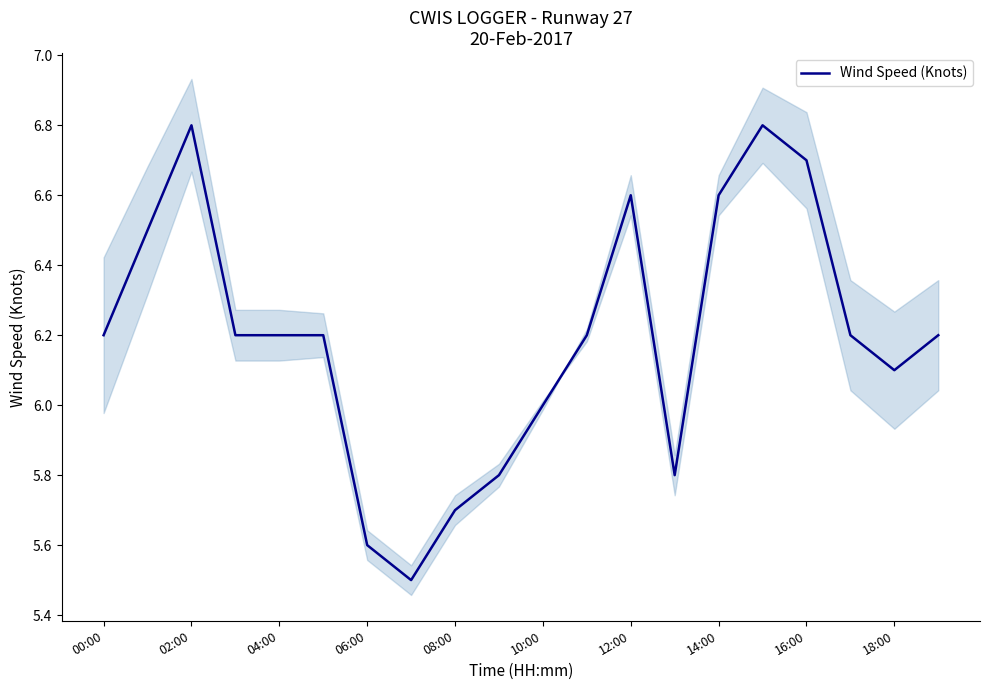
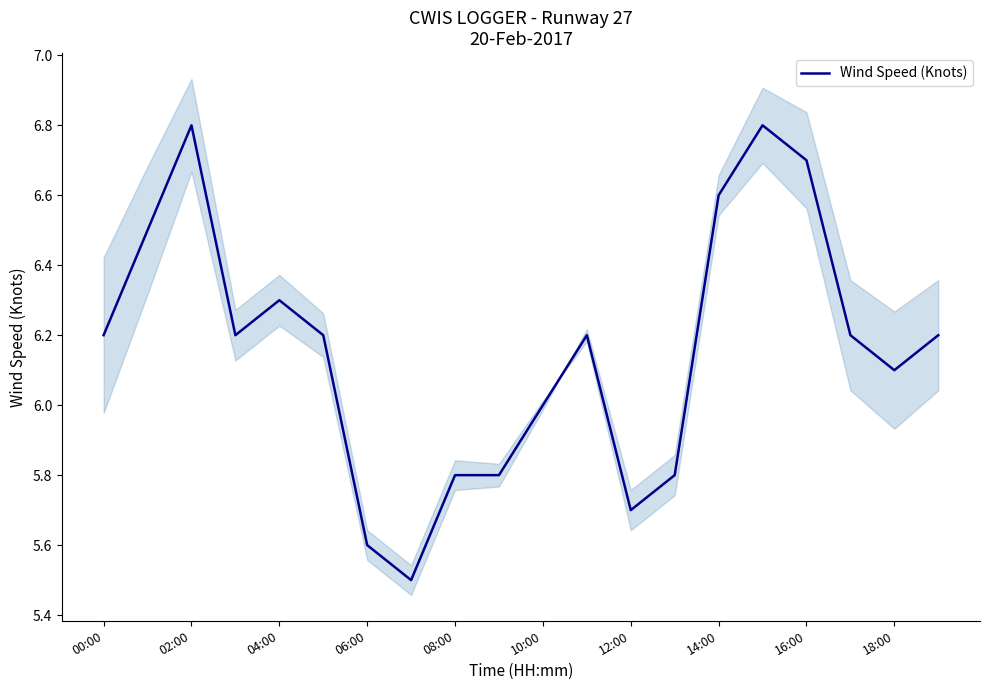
Wind Speed (Knots), 04:00: 6.2 -> 6.3
Wind Speed (Knots), 08:00: 5.7 -> 5.8
Wind Speed (Knots), 12:00: 6.6 -> 5.7
